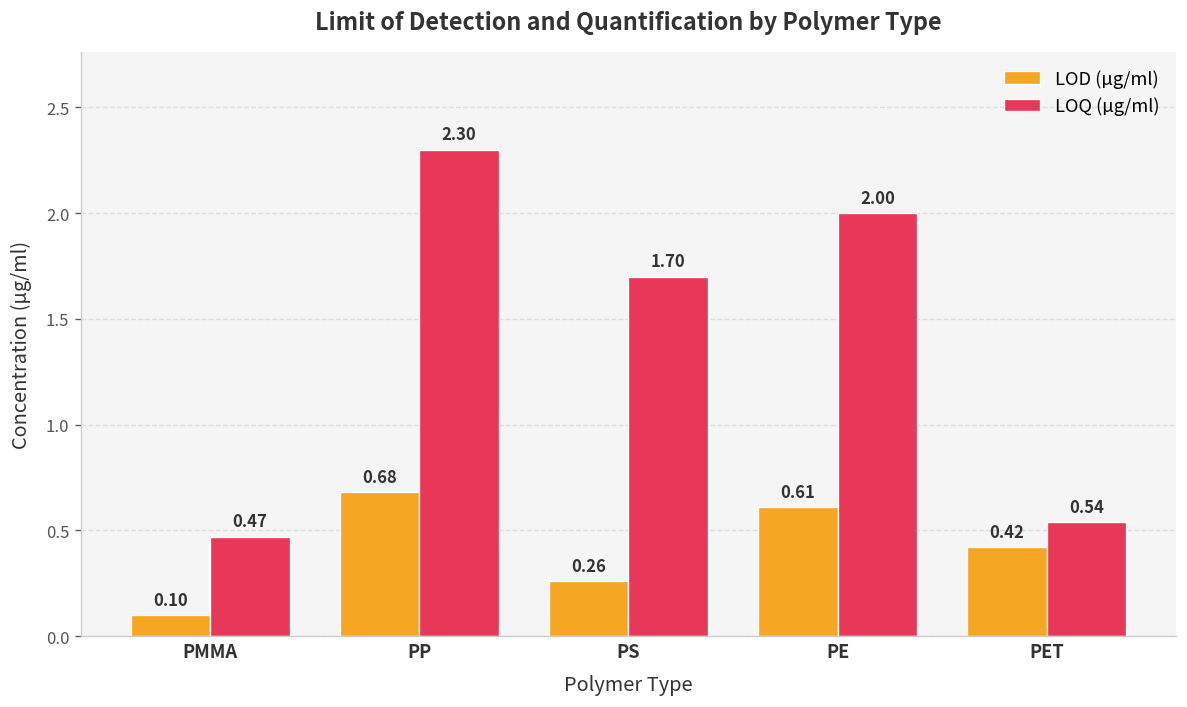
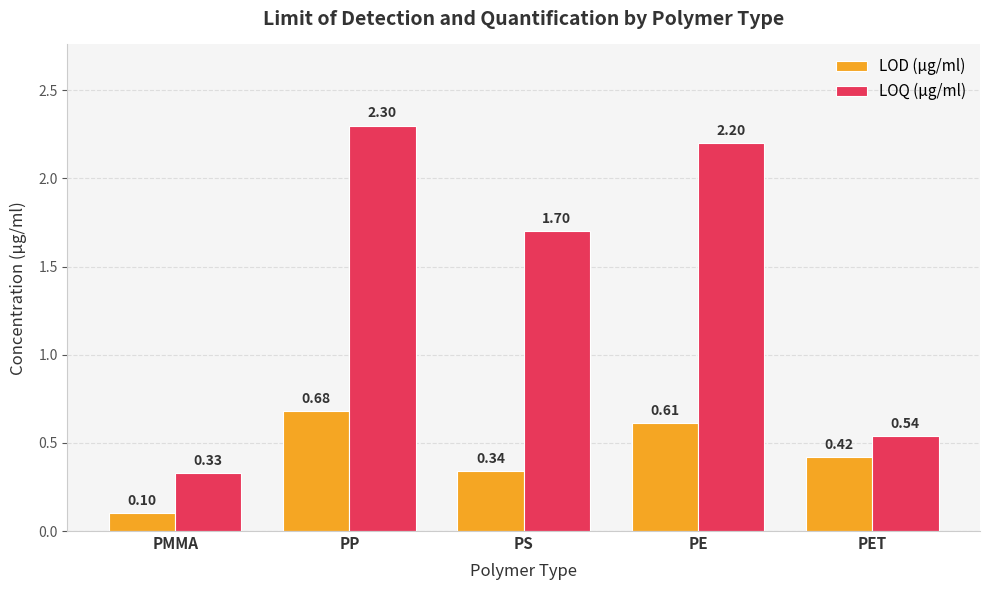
LOQ (µg/ml), PMMA: 0.47 -> 0.33
LOD (µg/ml), PS: 0.26 -> 0.34
LOQ (µg/ml), PE: 2.00 -> 2.20
